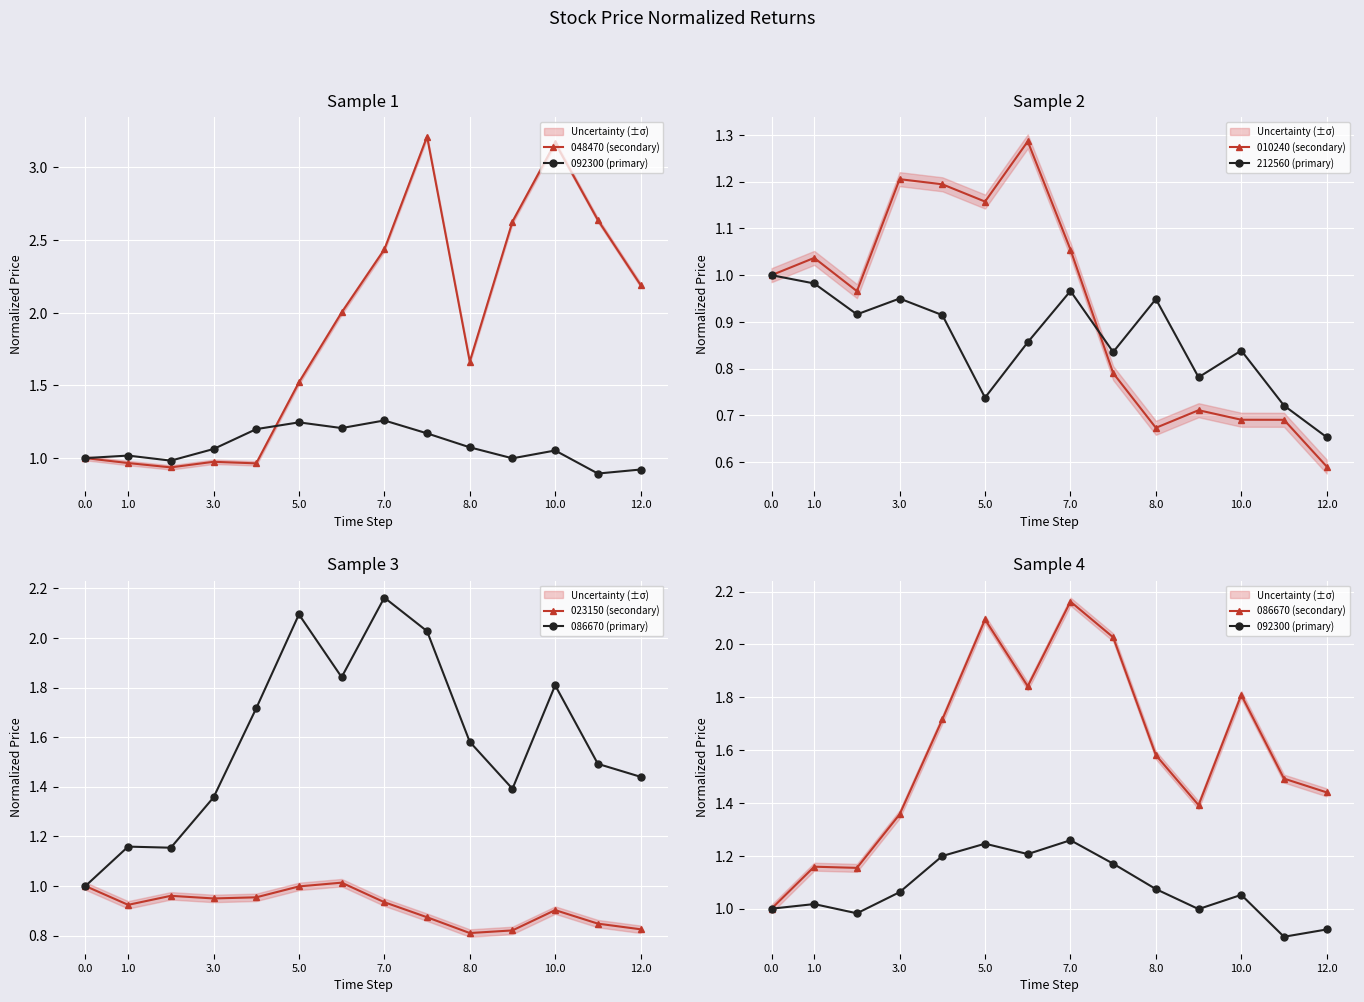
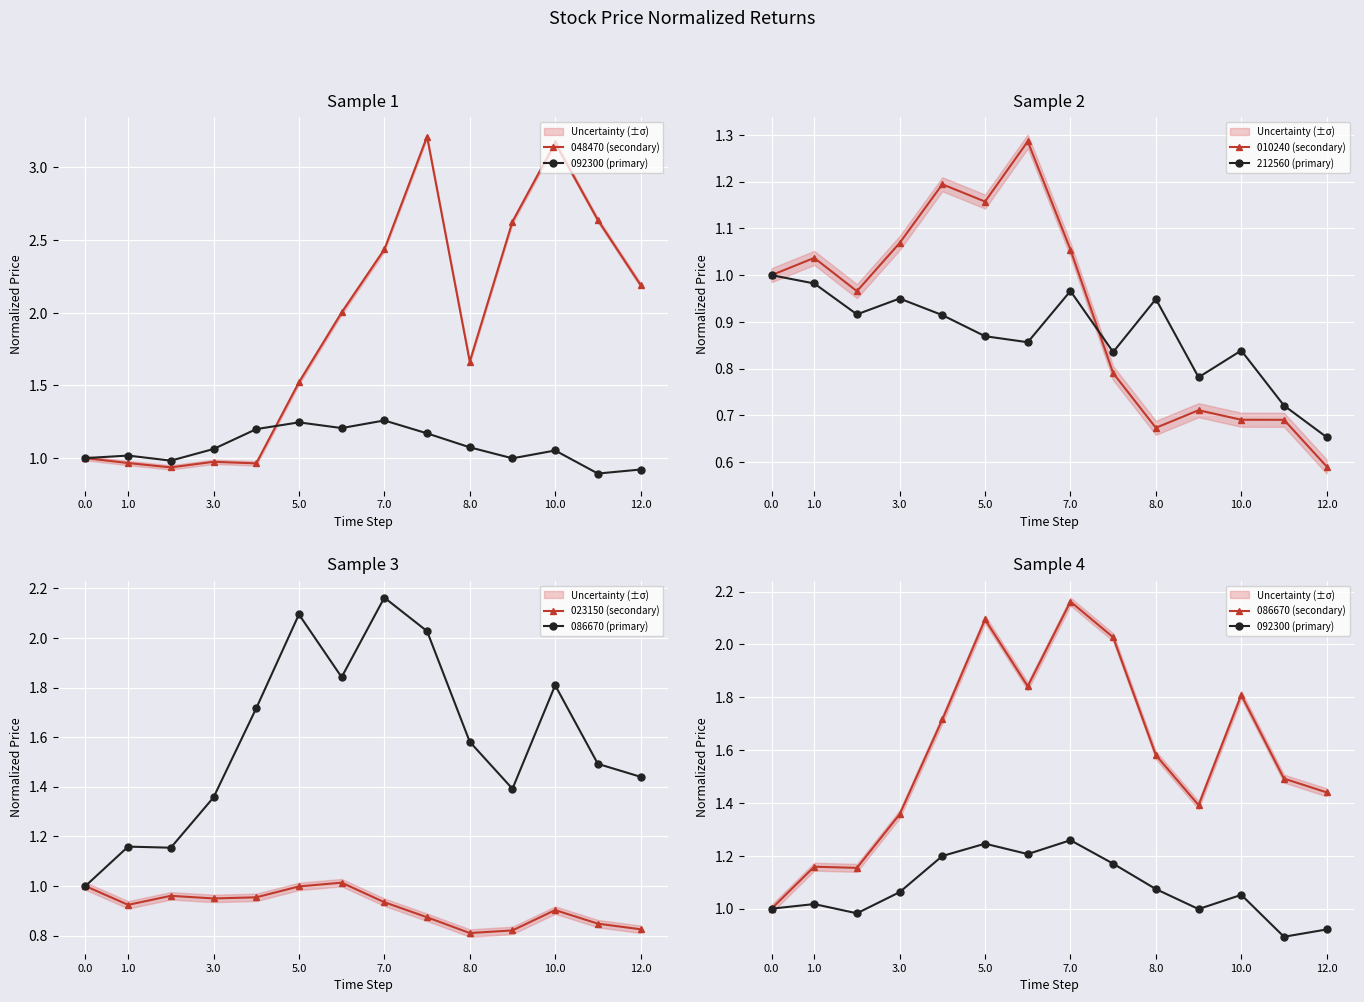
Sample 2, 010240 (secondary), 3.0: 1.21 -> 1.07
Sample 2, 212560 (primary), 5.0: 0.74 -> 0.87
